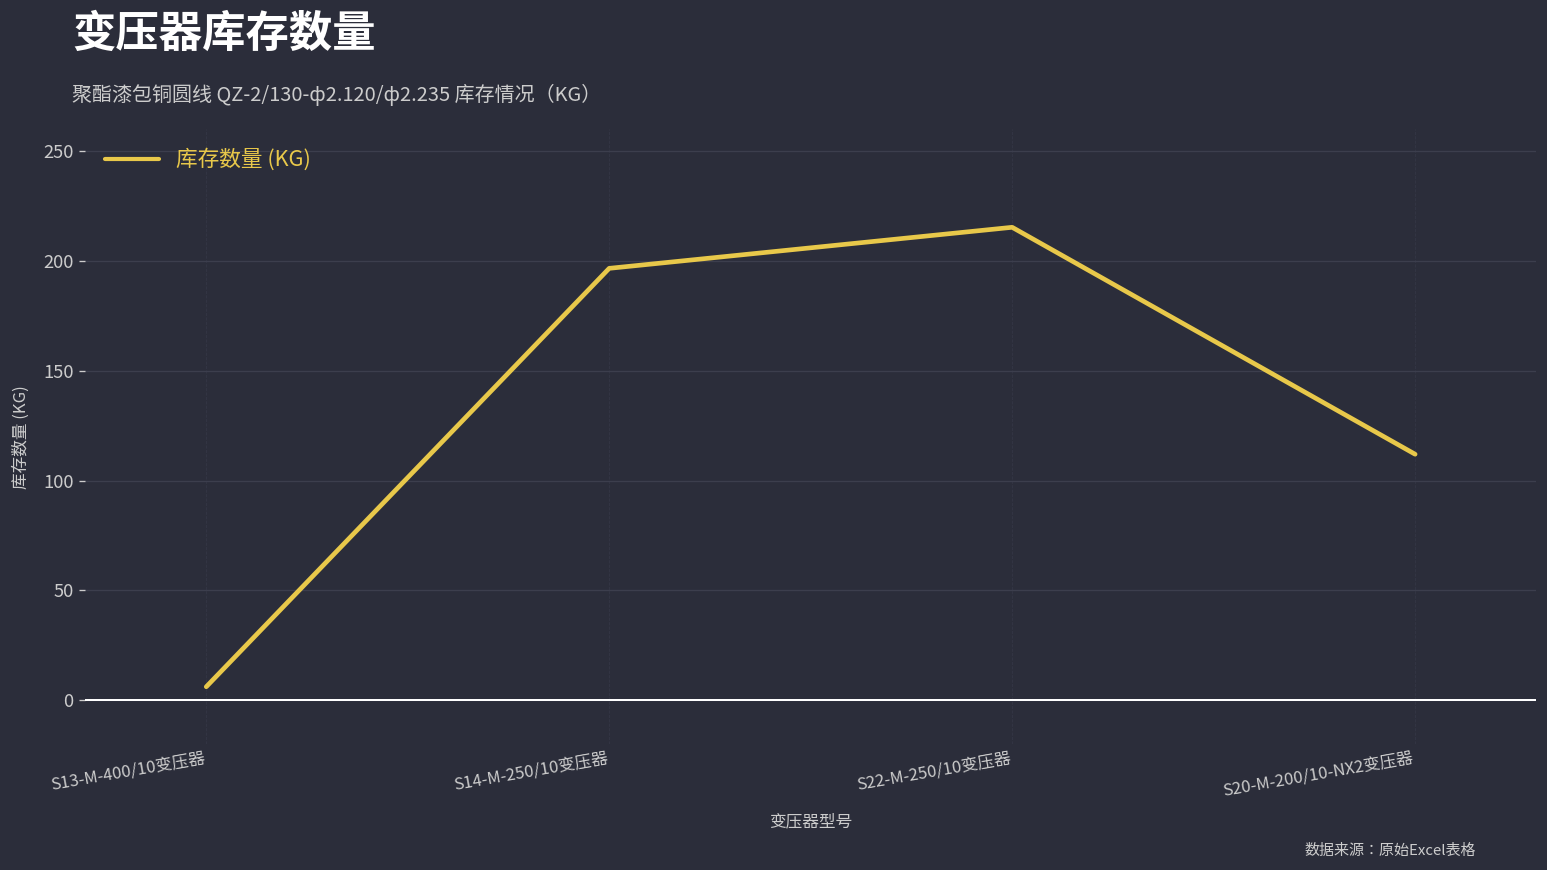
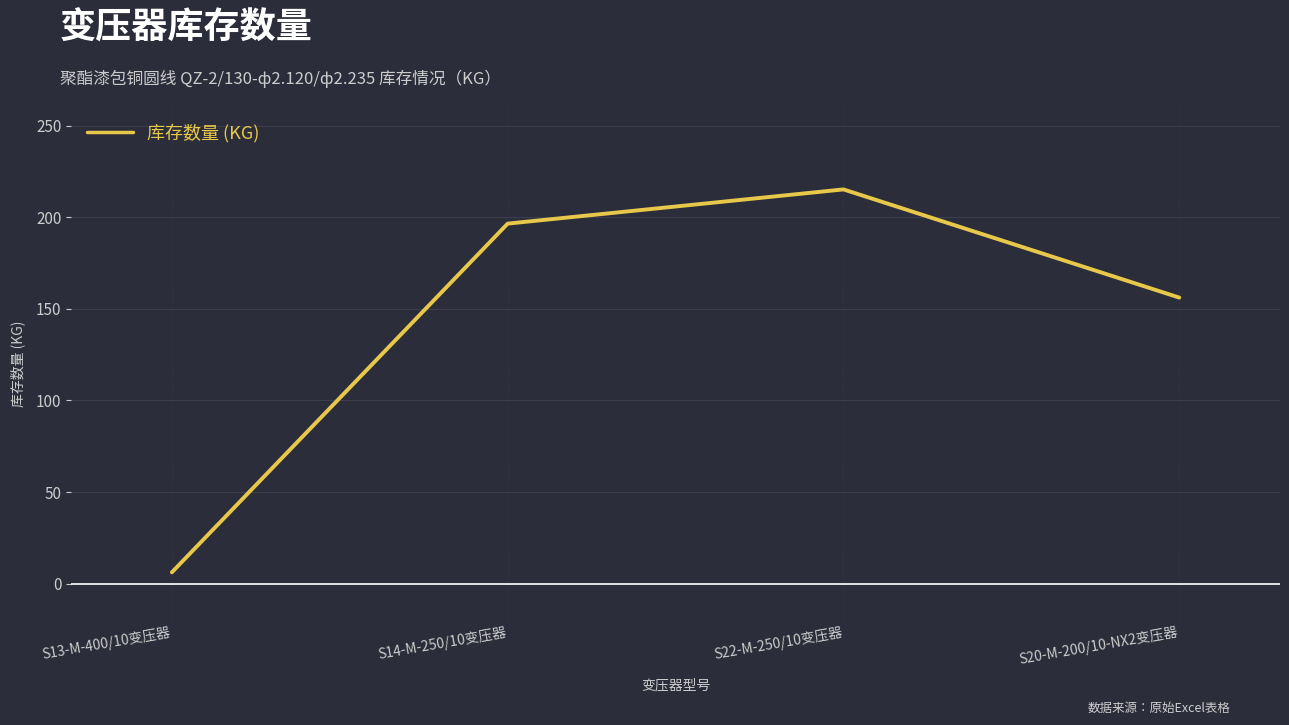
S20-M-200/10-NX2变压器: 112 -> 156
